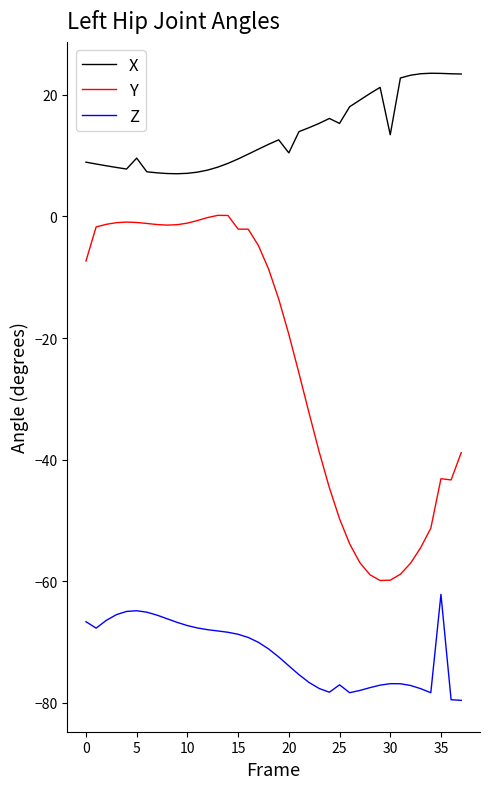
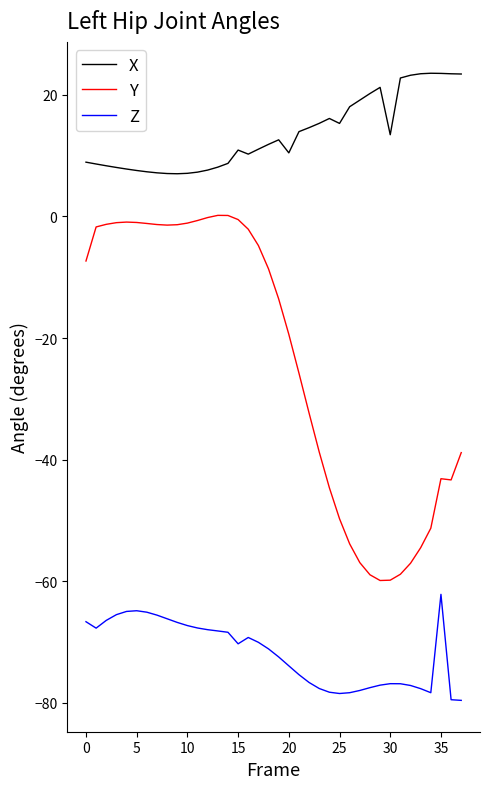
X, 5: 10 -> 8
X, 15: 9 -> 11
Y, 15: -2 -> -1
Z, 15: -69 -> -70
Z, 25: -77 -> -78
